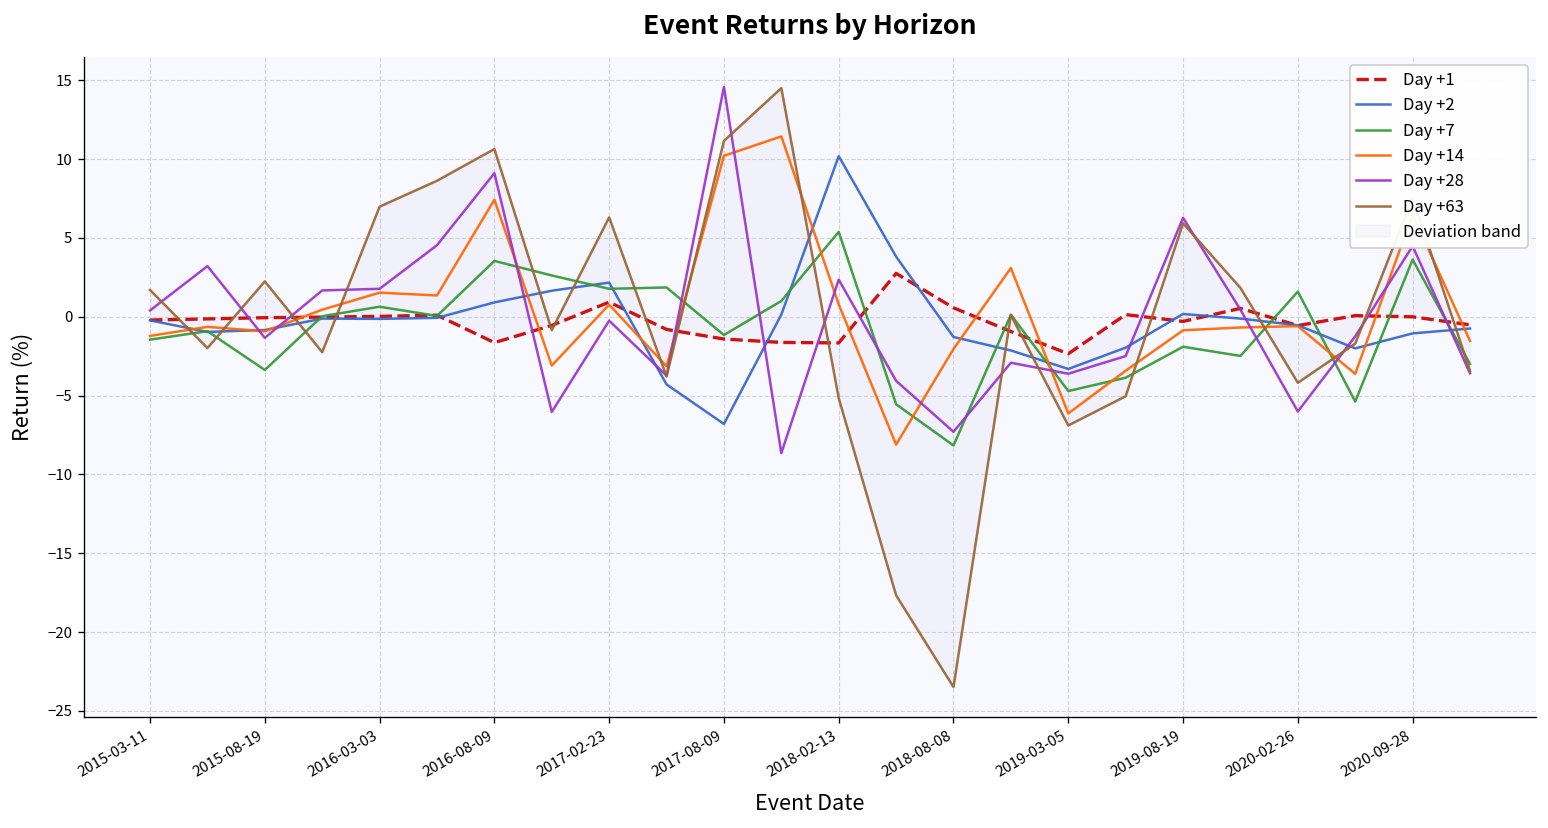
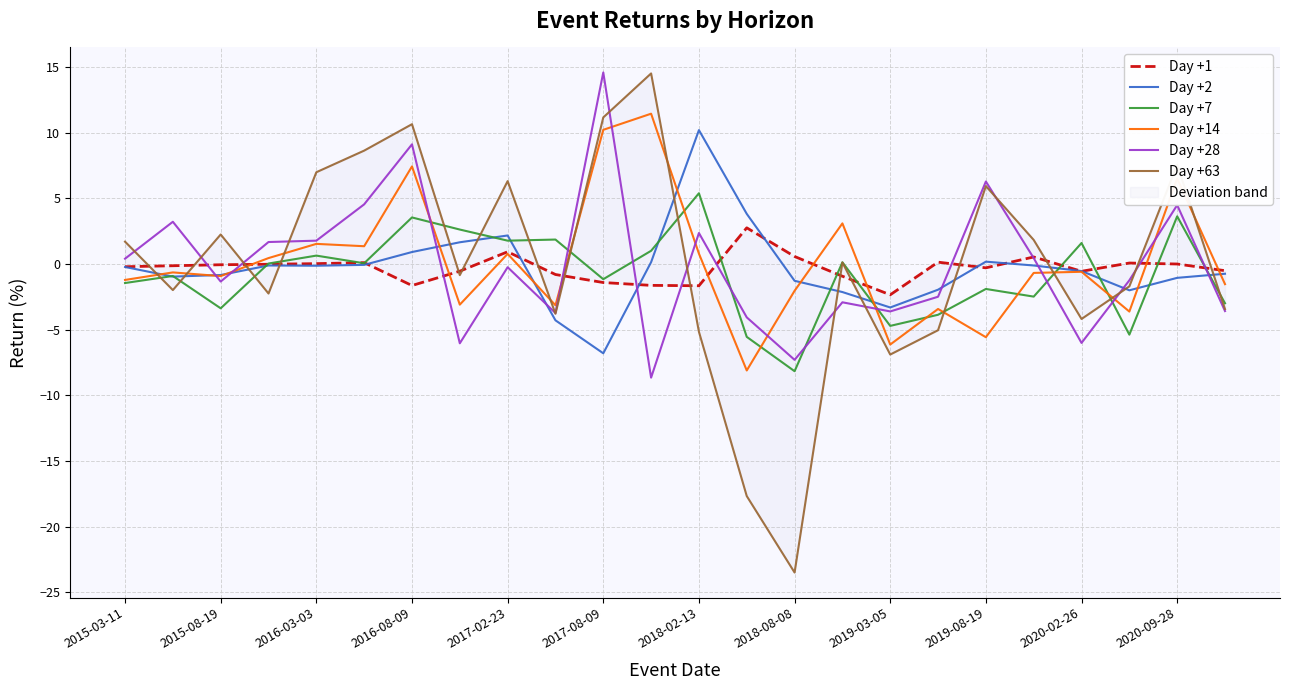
Day +14, 2019-08-19: -0.9 -> -5.6
